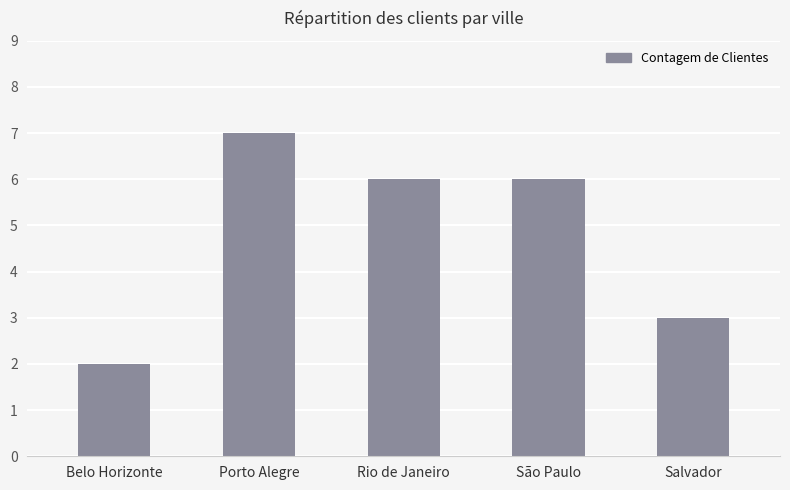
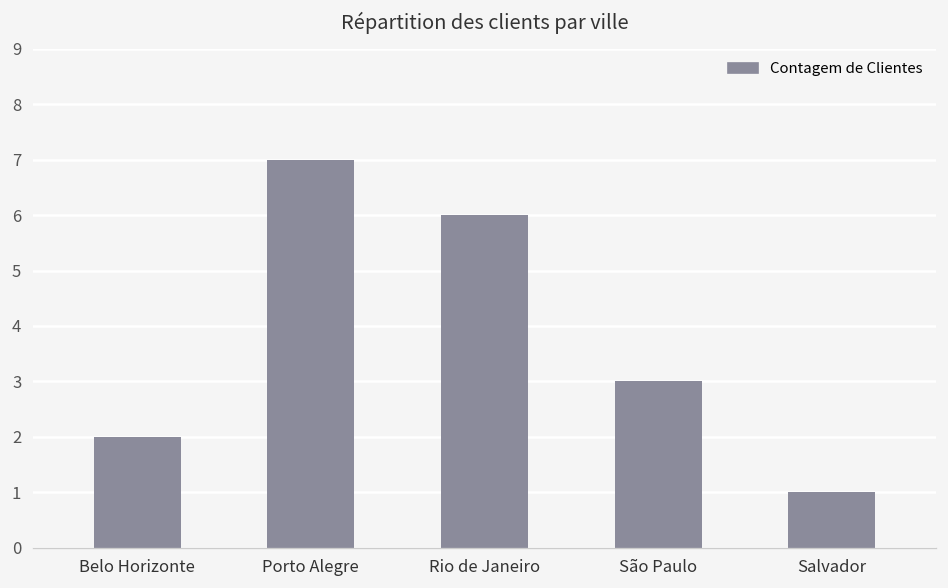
São Paulo: 6 -> 3
Salvador: 3 -> 1
